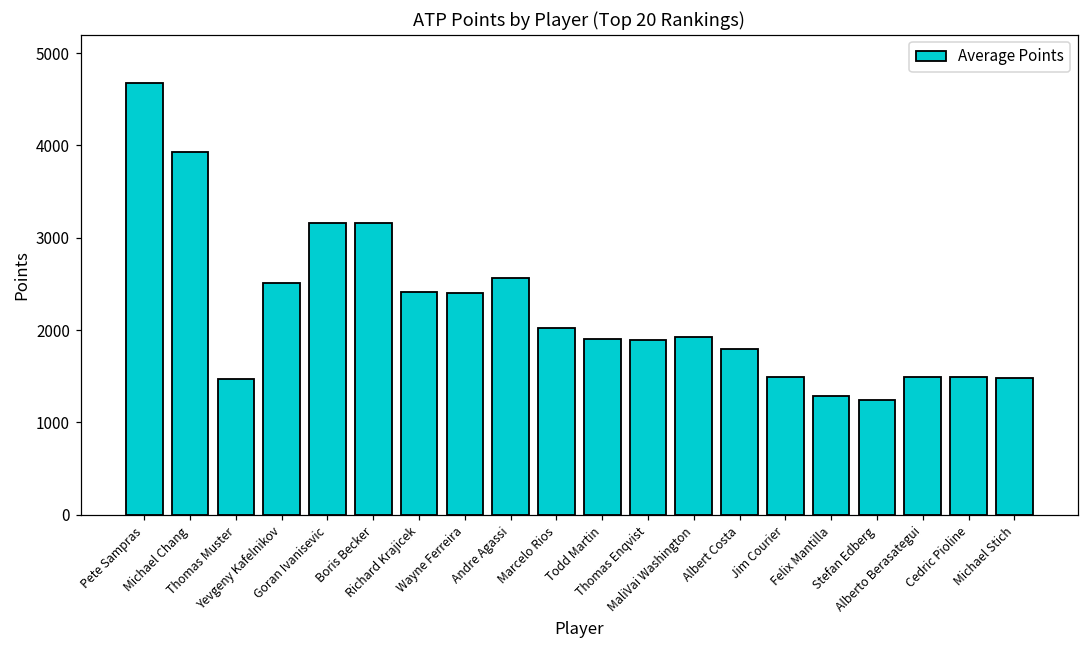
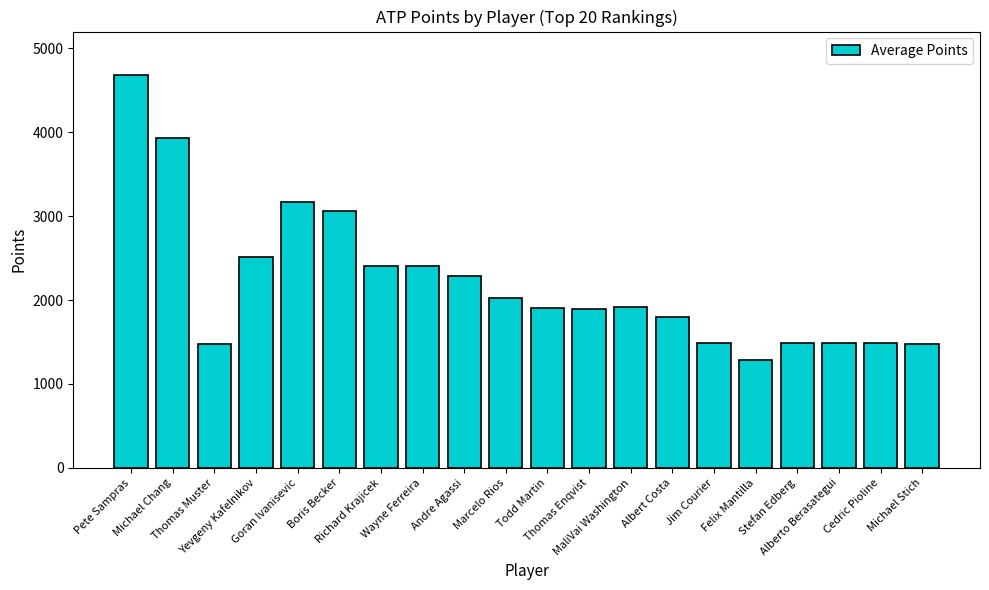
Boris Becker: 3200 -> 3100
Andre Agassi: 2600 -> 2300
Stefan Edberg: 1200 -> 1500
